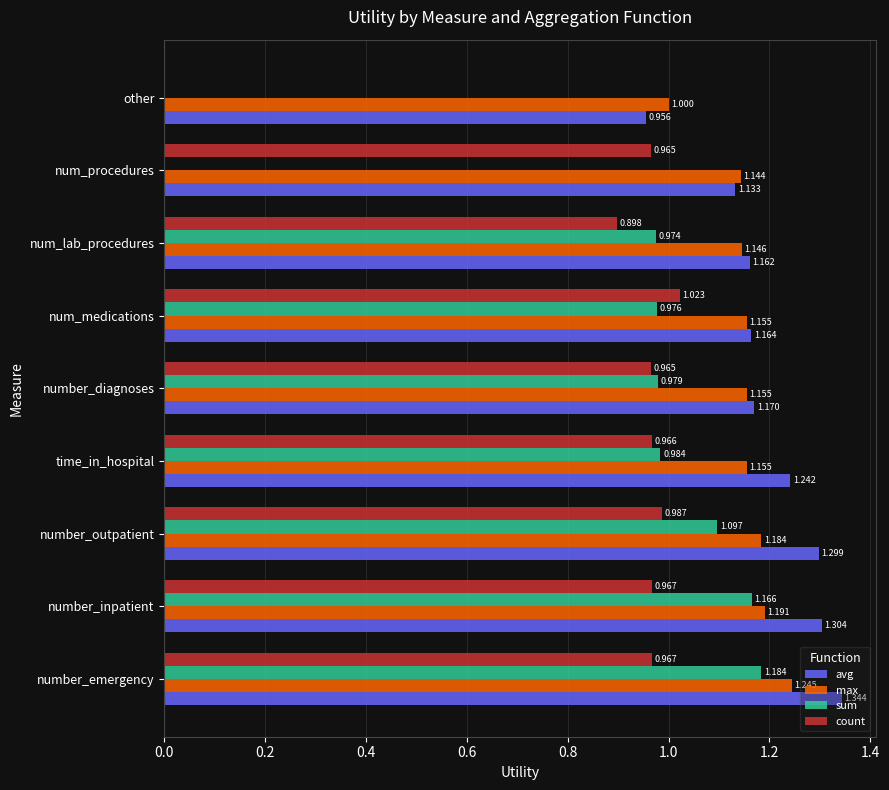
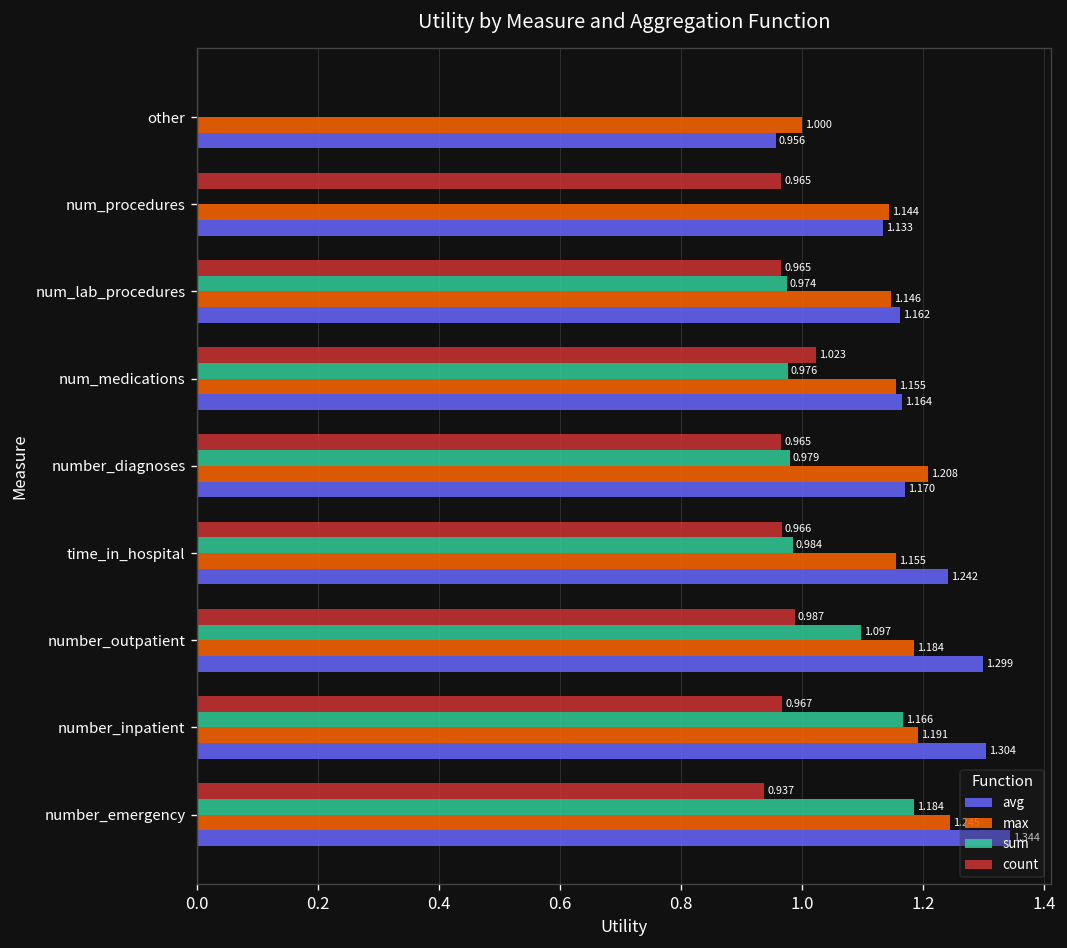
count, num_lab_procedures: 0.898 -> 0.965
max, number_diagnoses: 1.155 -> 1.208
count, number_emergency: 0.967 -> 0.937
